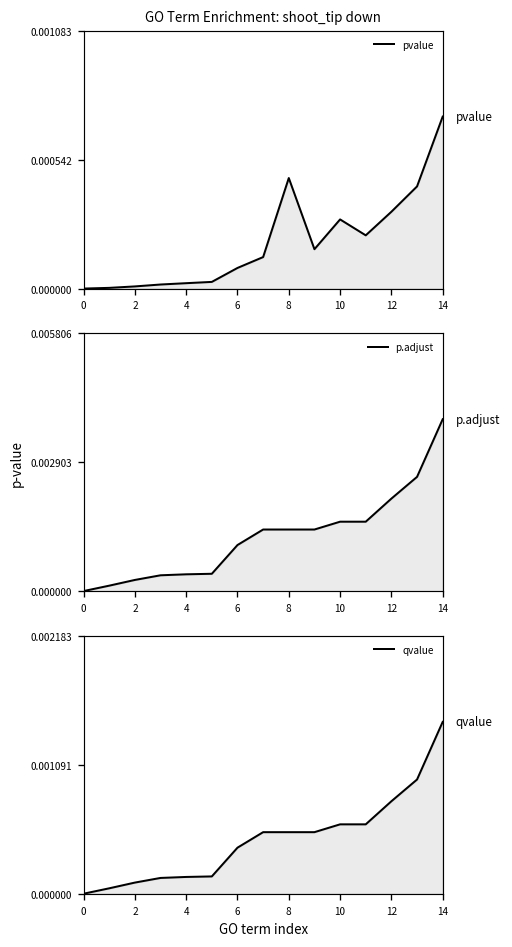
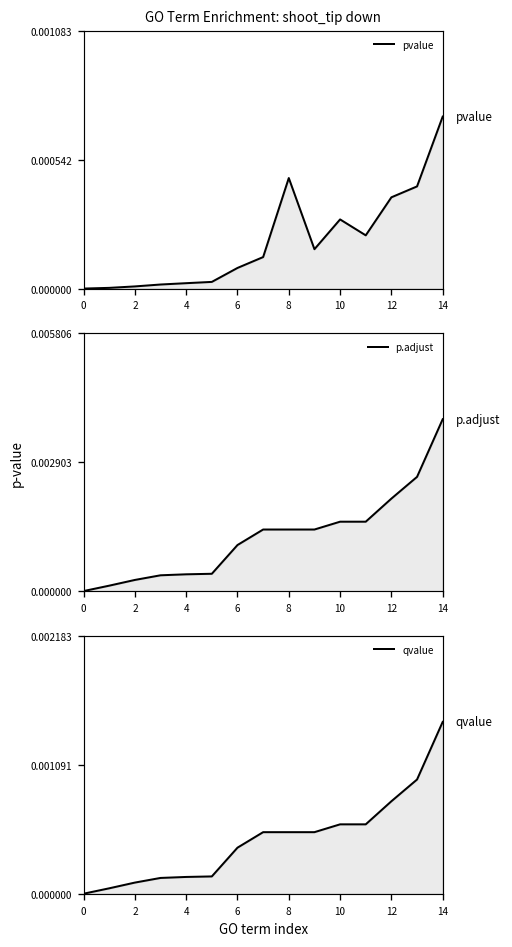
GO Term Enrichment: shoot_tip down, 12: 0.00032 -> 0.00038
